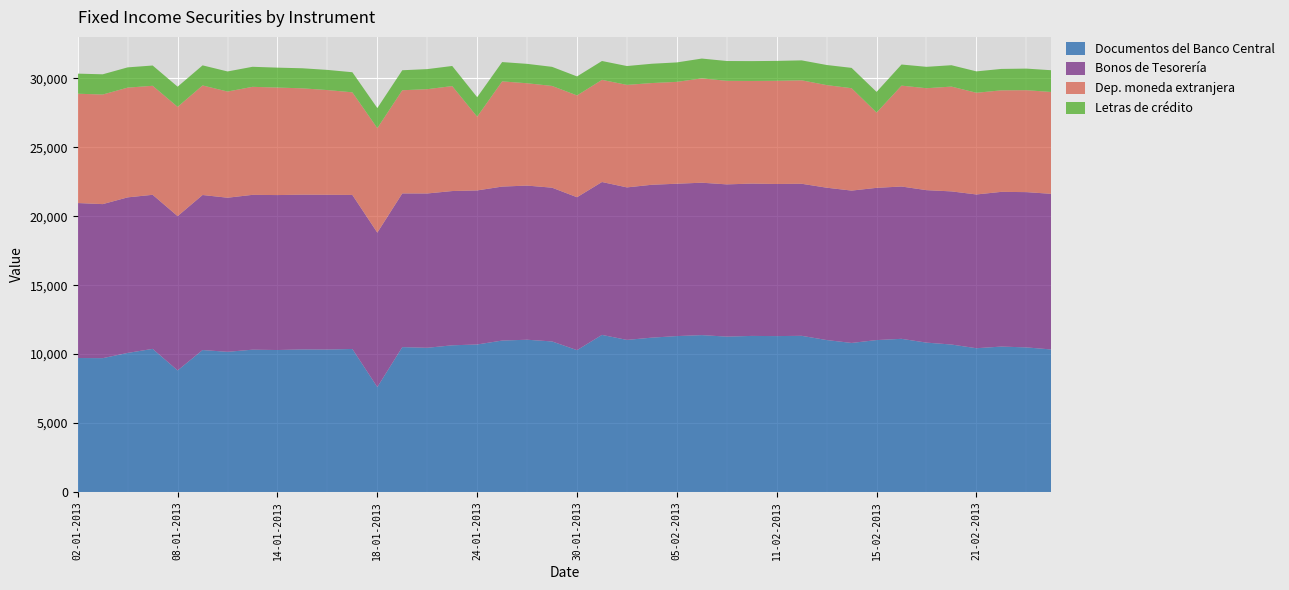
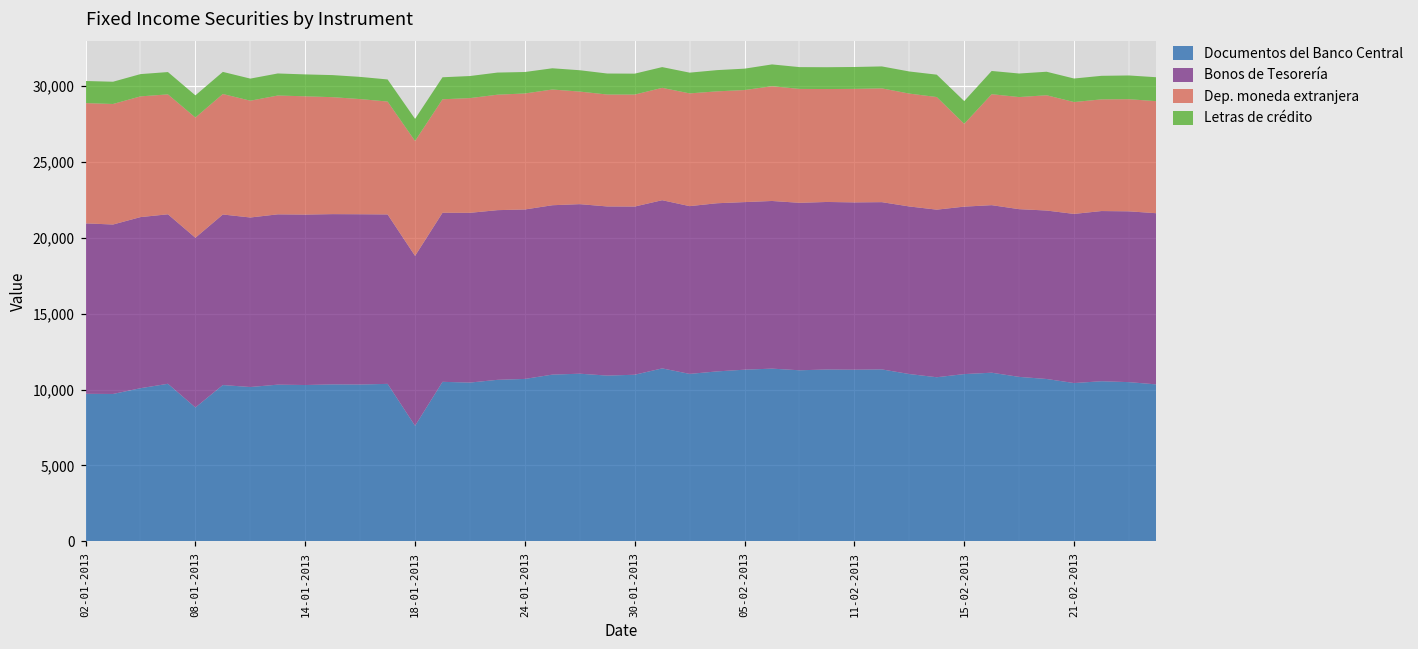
Dep. moneda extranjera, 24-01-2013: 5,300 -> 7,700
Documentos del Banco Central, 30-01-2013: 10,300 -> 11,000
